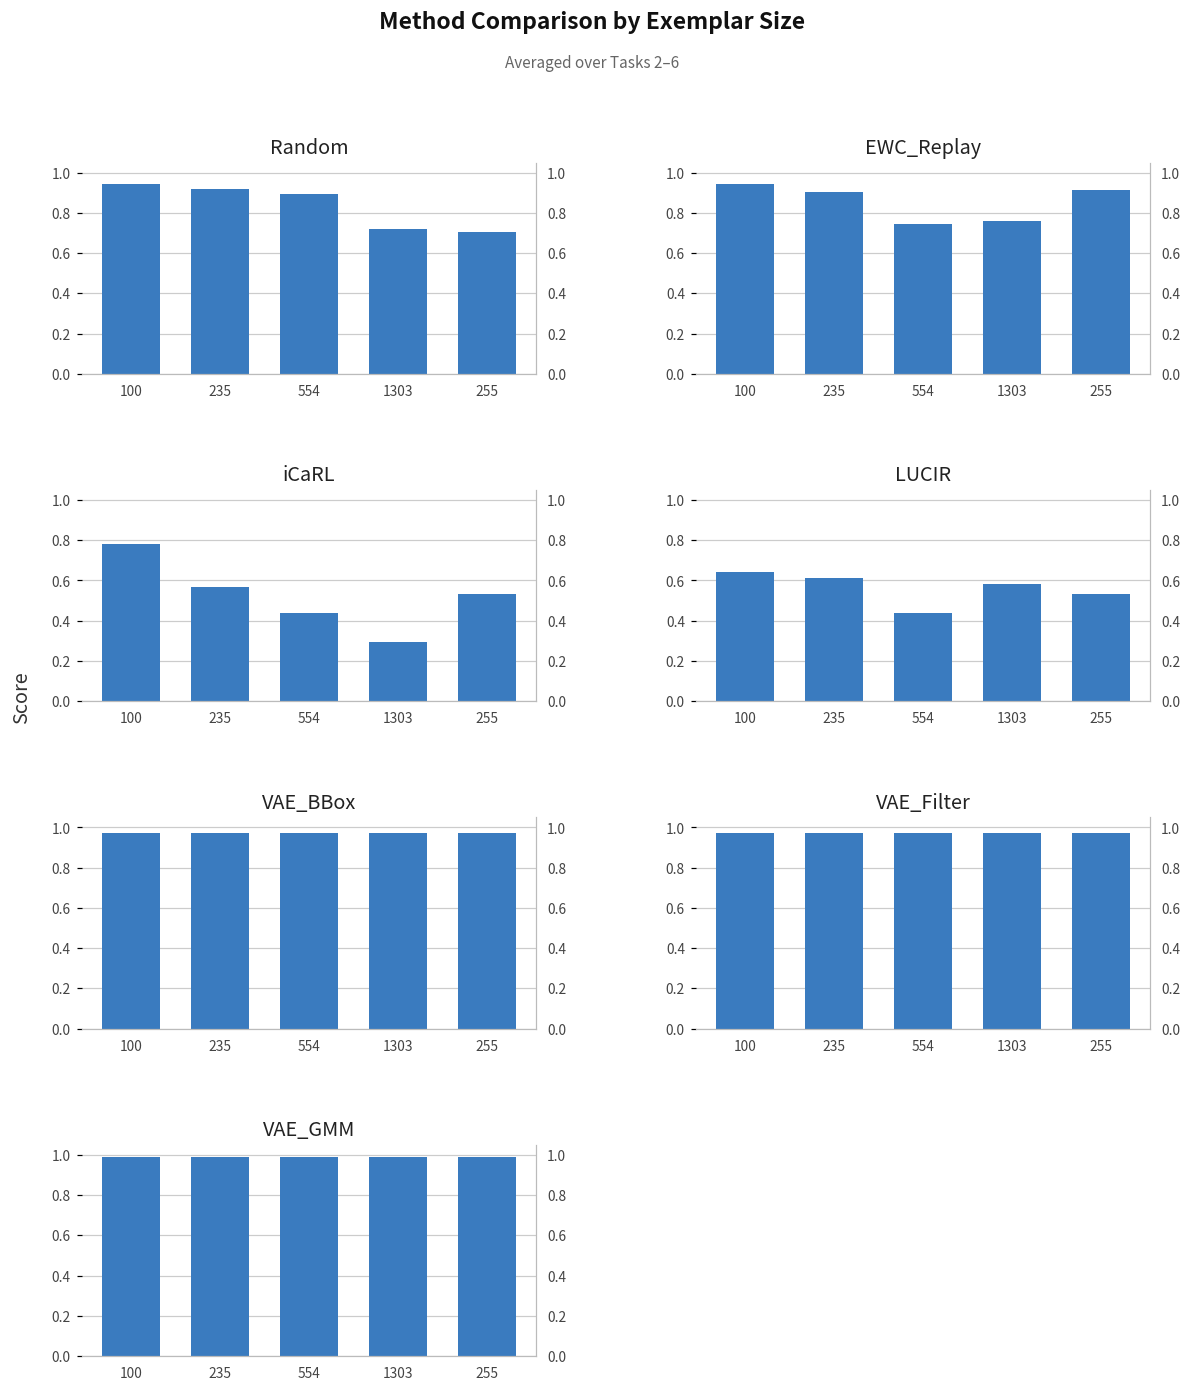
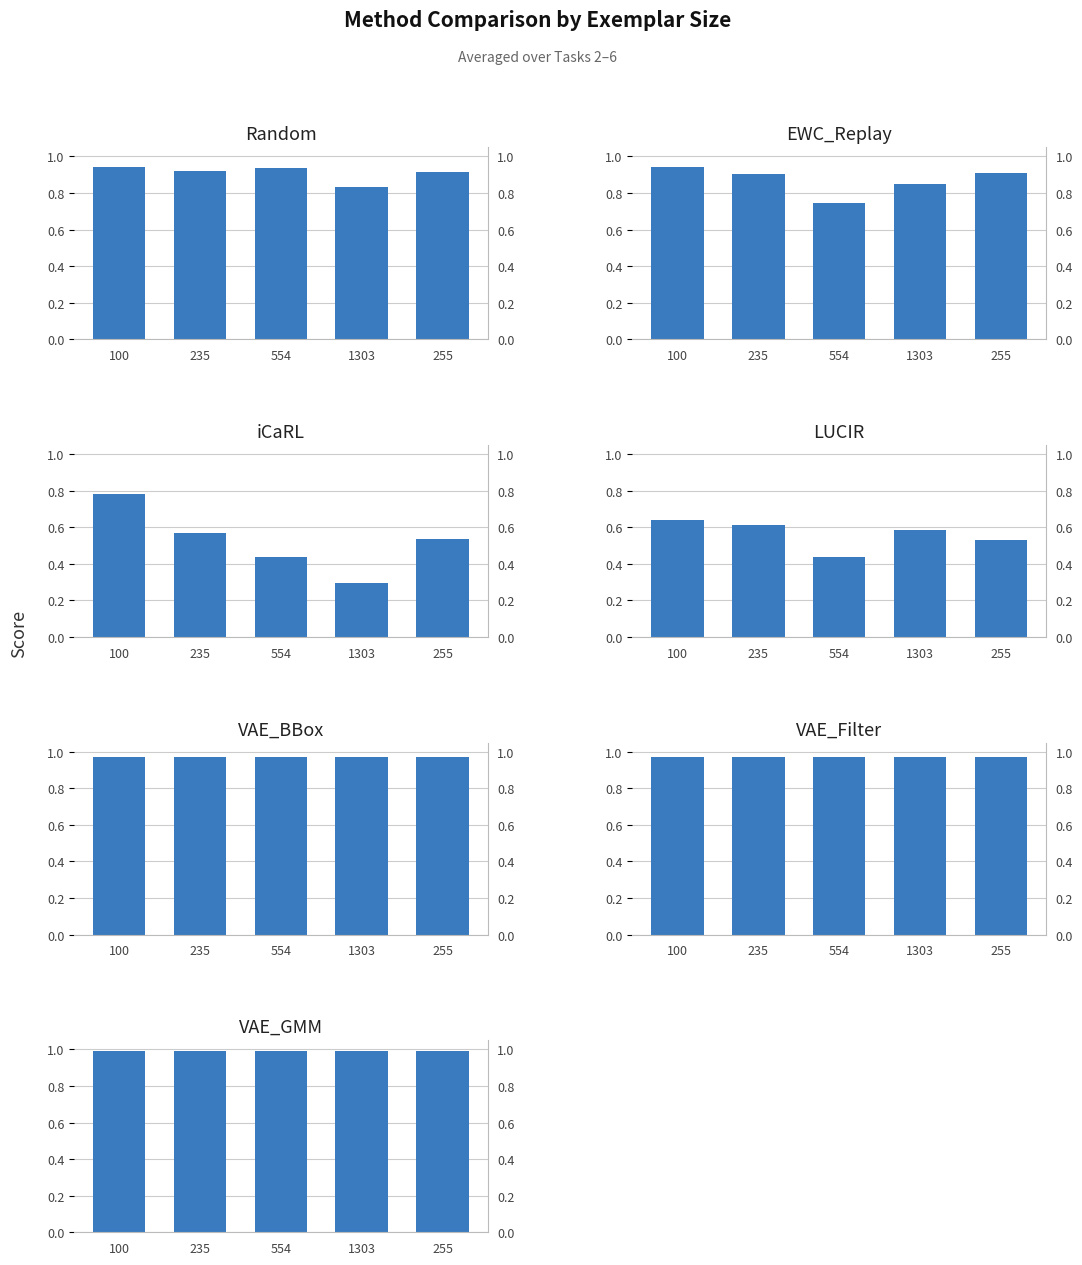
Random, 554: 0.89 -> 0.94
Random, 1303: 0.72 -> 0.83
Random, 255: 0.71 -> 0.91
EWC_Replay, 1303: 0.76 -> 0.85
